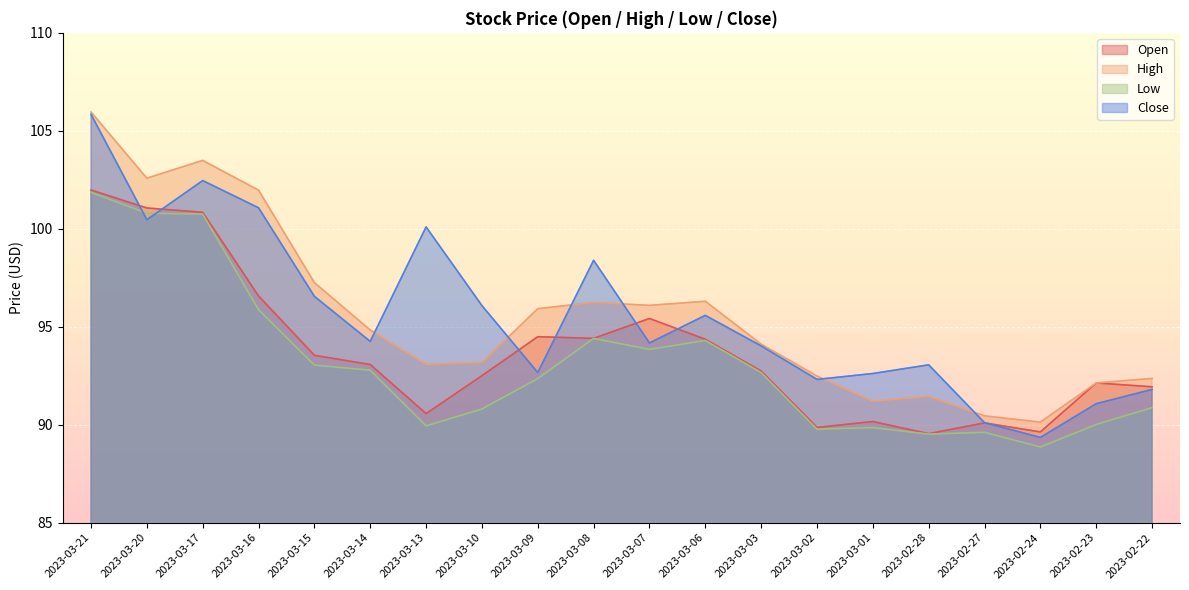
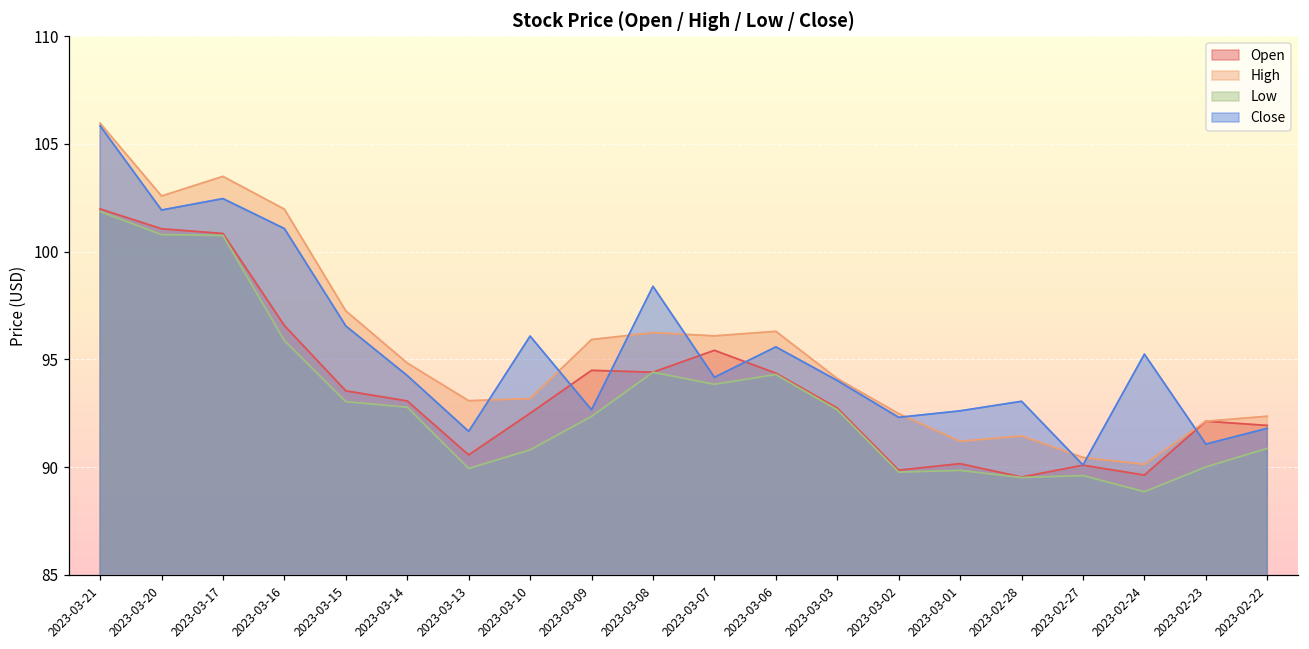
Close, 2023-03-20: 100.5 -> 101.9
Close, 2023-03-13: 100.1 -> 91.7
Close, 2023-02-24: 89.3 -> 95.2
